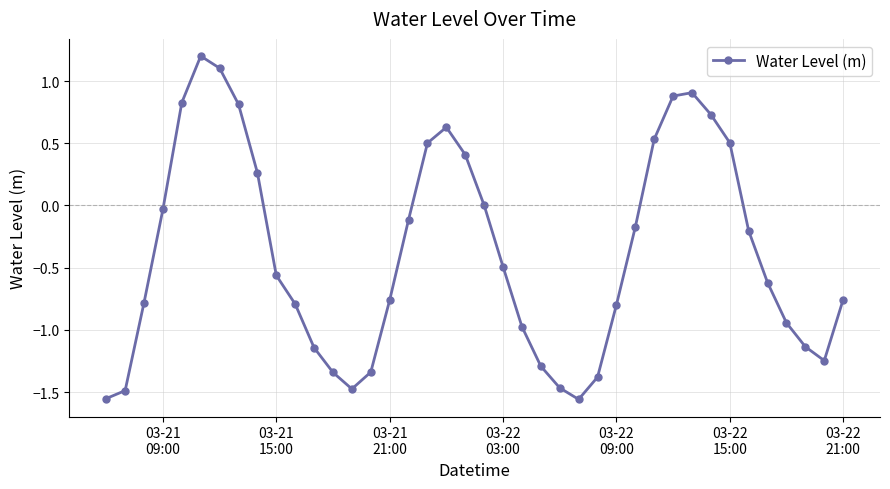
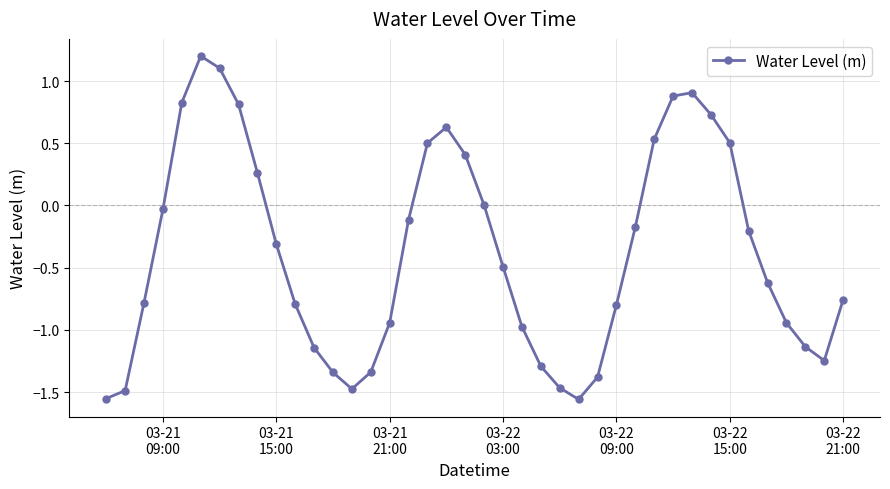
03-21 15:00: -0.56 -> -0.31
03-21 21:00: -0.76 -> -0.94
